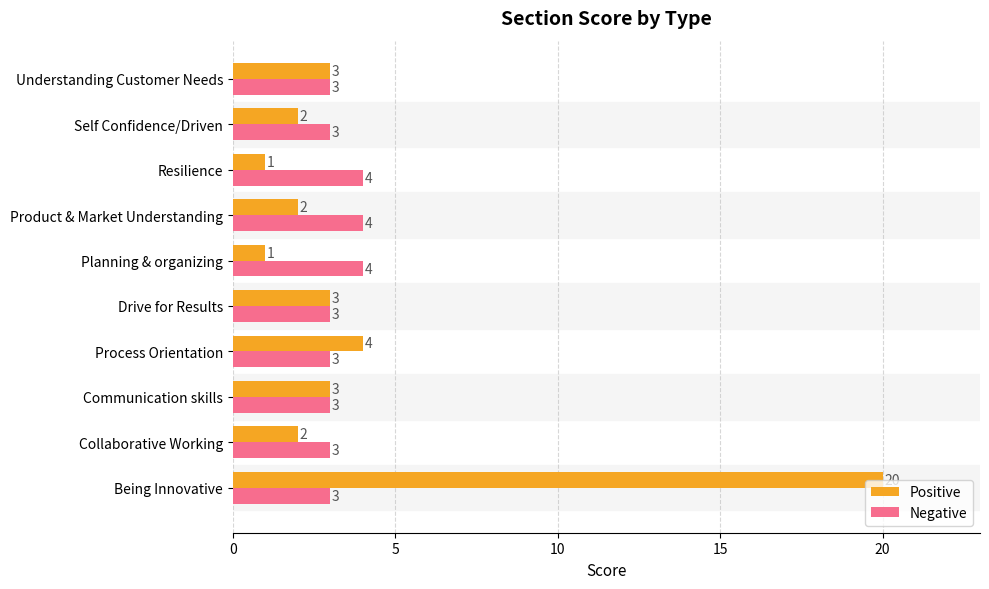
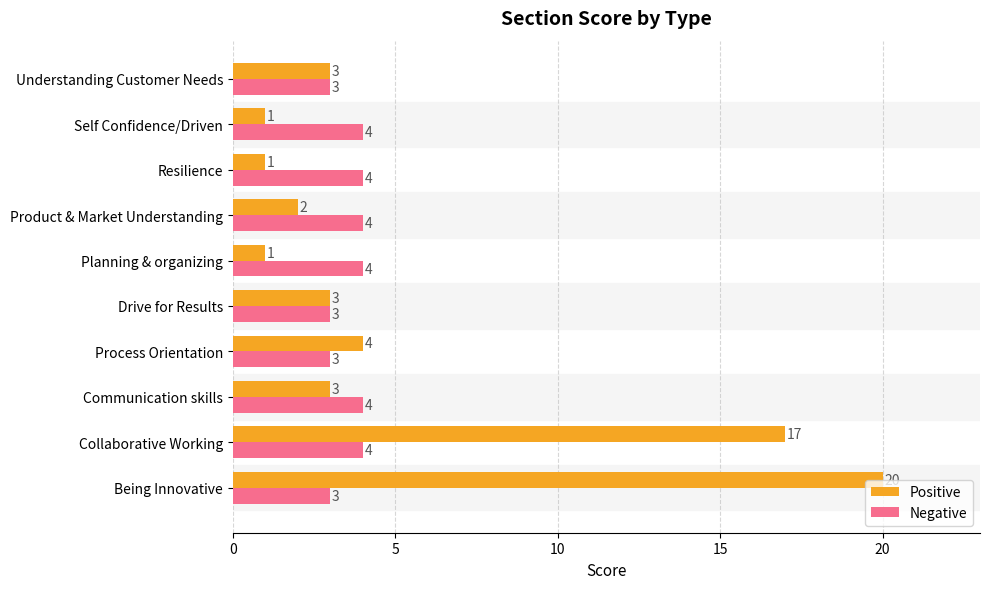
Positive, Self Confidence/Driven: 2 -> 1
Negative, Self Confidence/Driven: 3 -> 4
Negative, Communication skills: 3 -> 4
Positive, Collaborative Working: 2 -> 17
Negative, Collaborative Working: 3 -> 4
